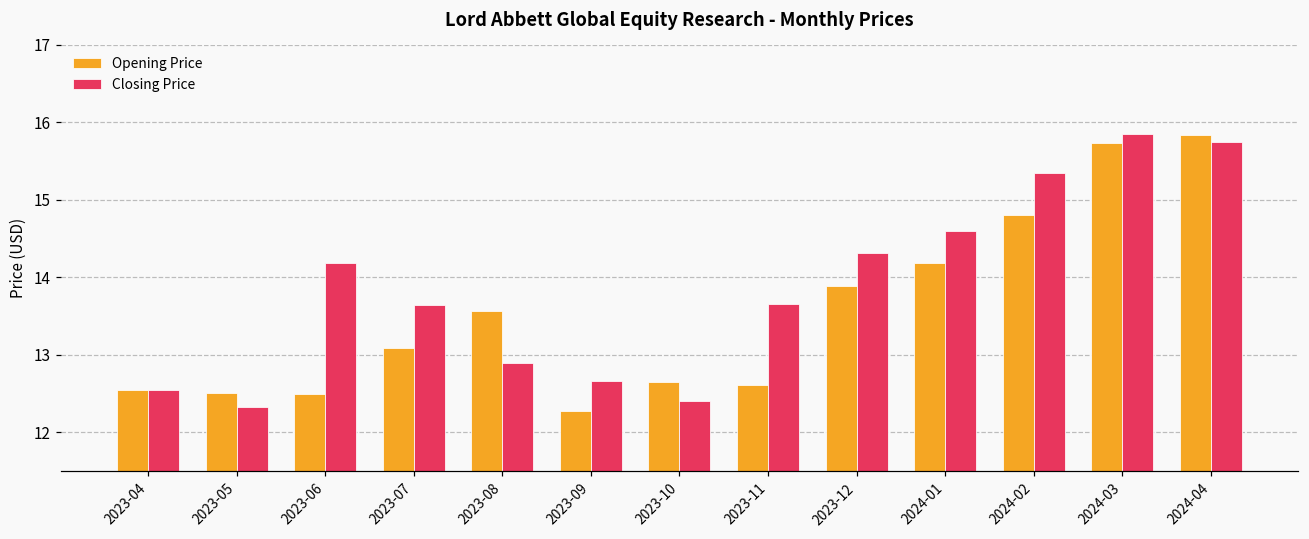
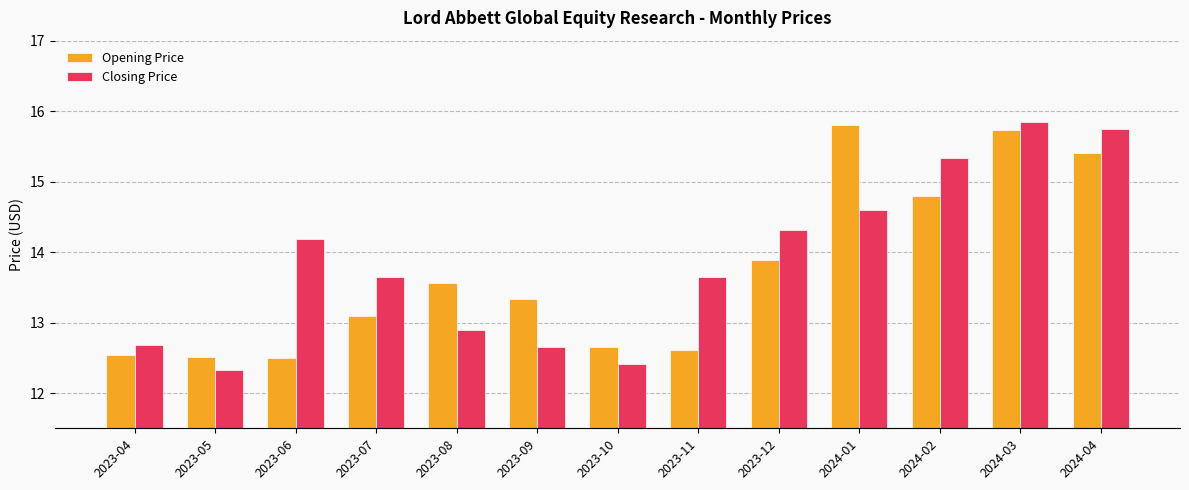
Closing Price, 2023-04: 12.5 -> 12.7
Opening Price, 2023-09: 12.3 -> 13.3
Opening Price, 2024-01: 14.2 -> 15.8
Opening Price, 2024-04: 15.8 -> 15.4
